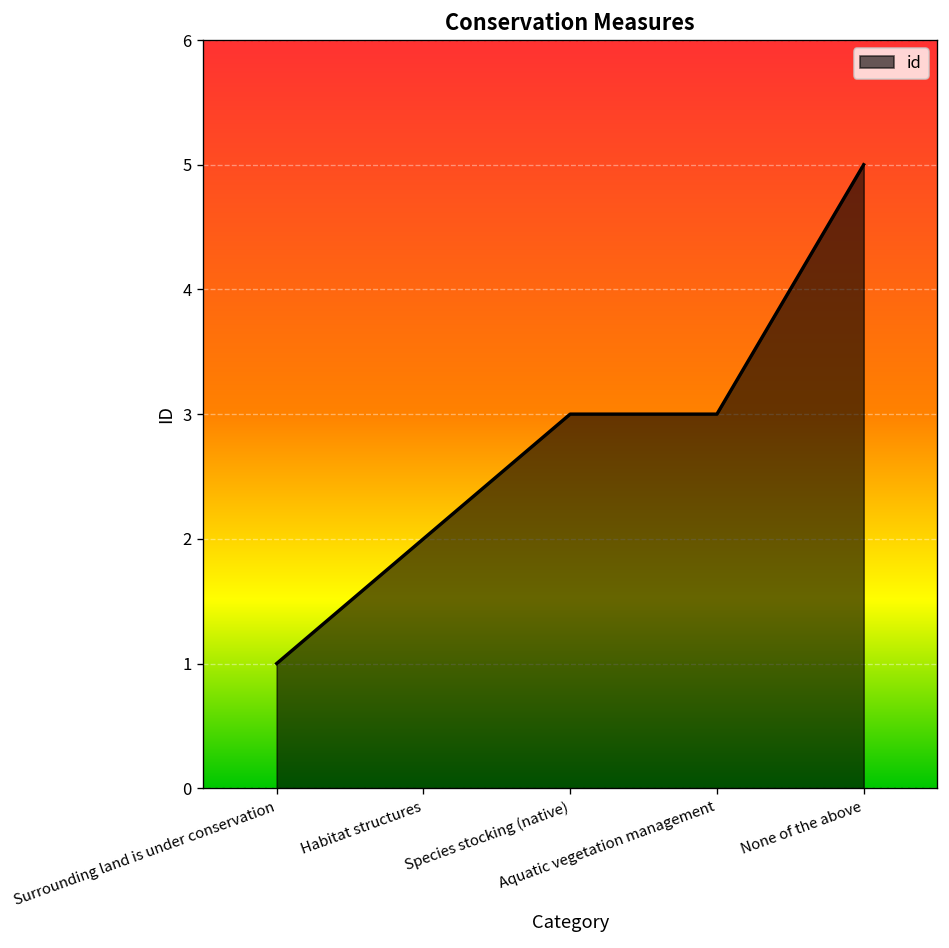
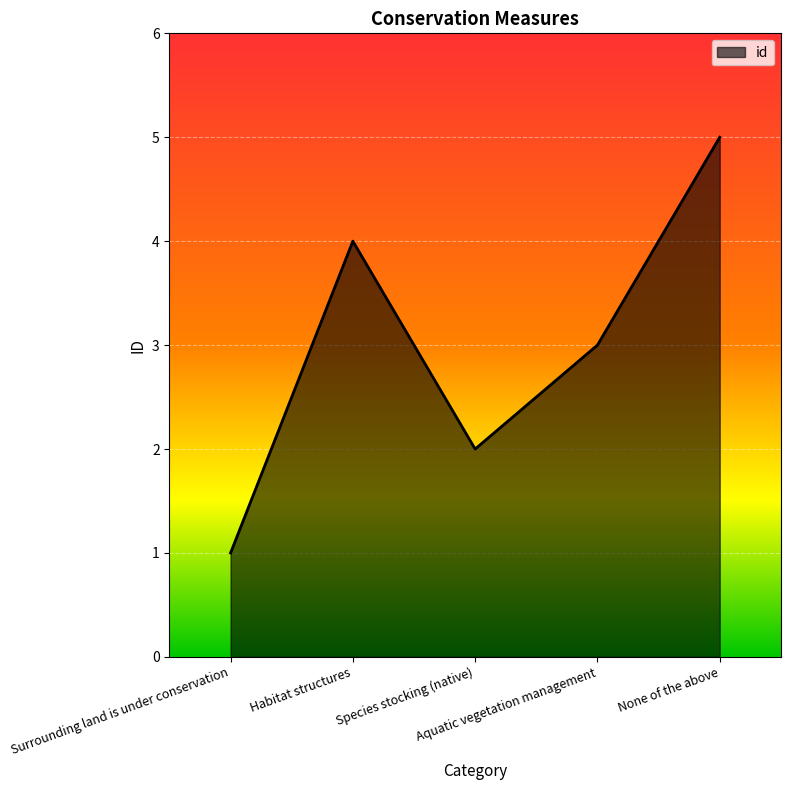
Habitat structures: 2 -> 4
Species stocking (native): 3 -> 2
